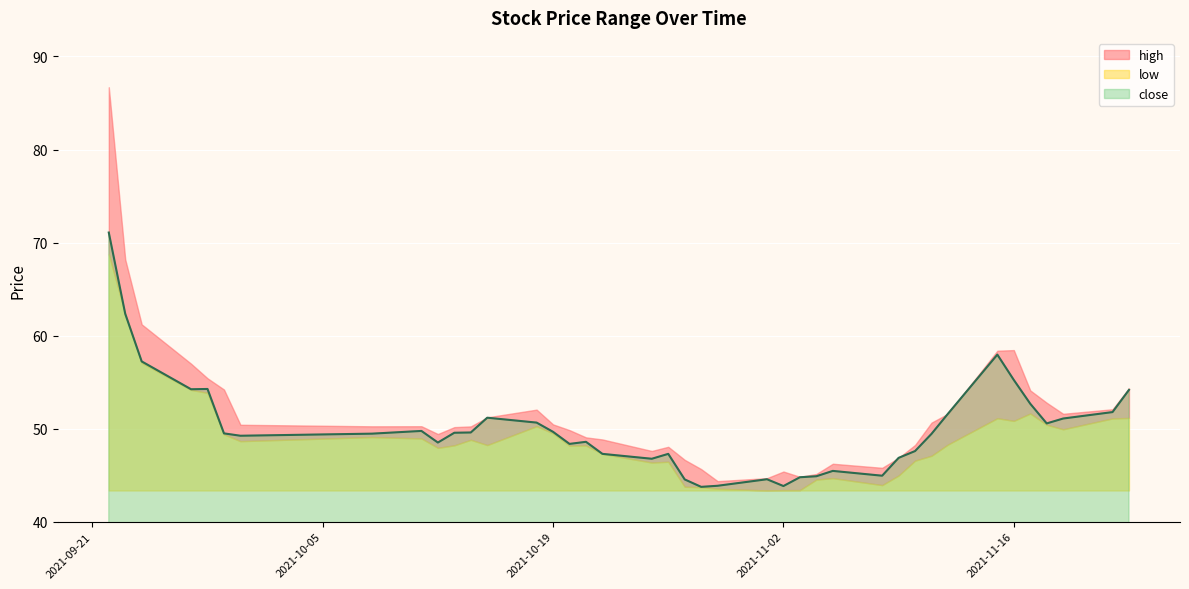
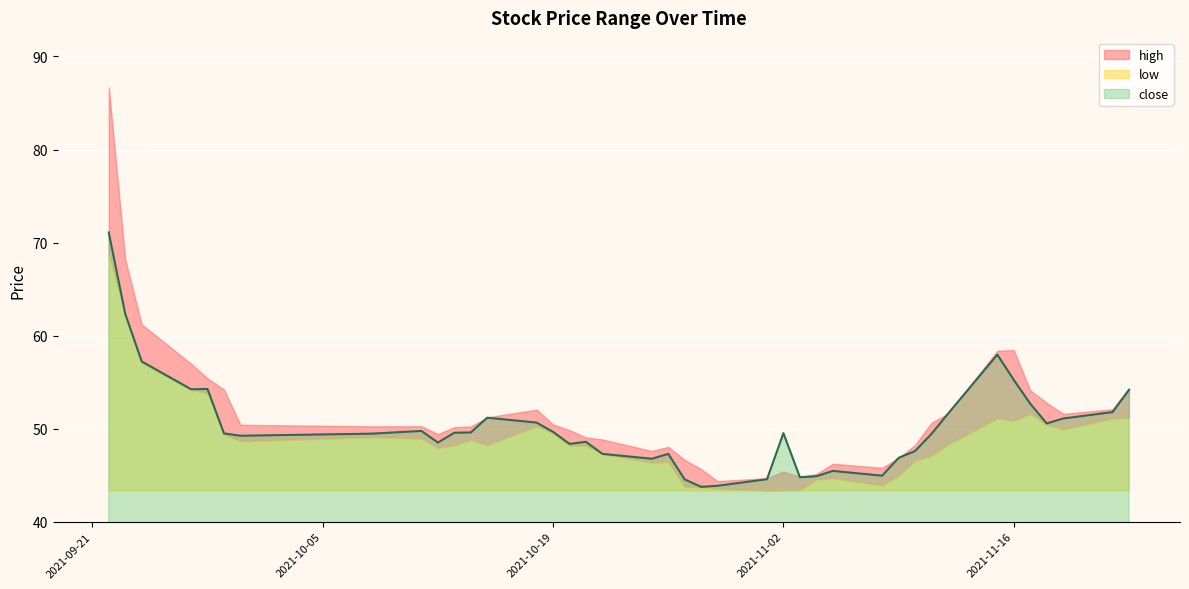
close, 2021-11-02: 44 -> 50
